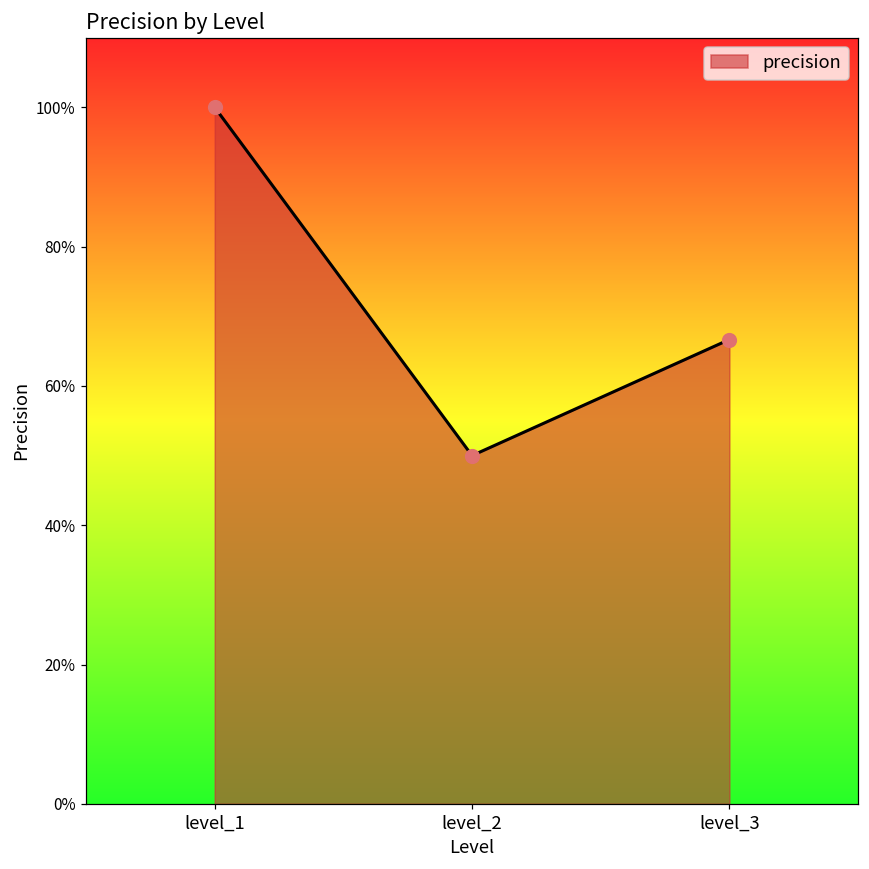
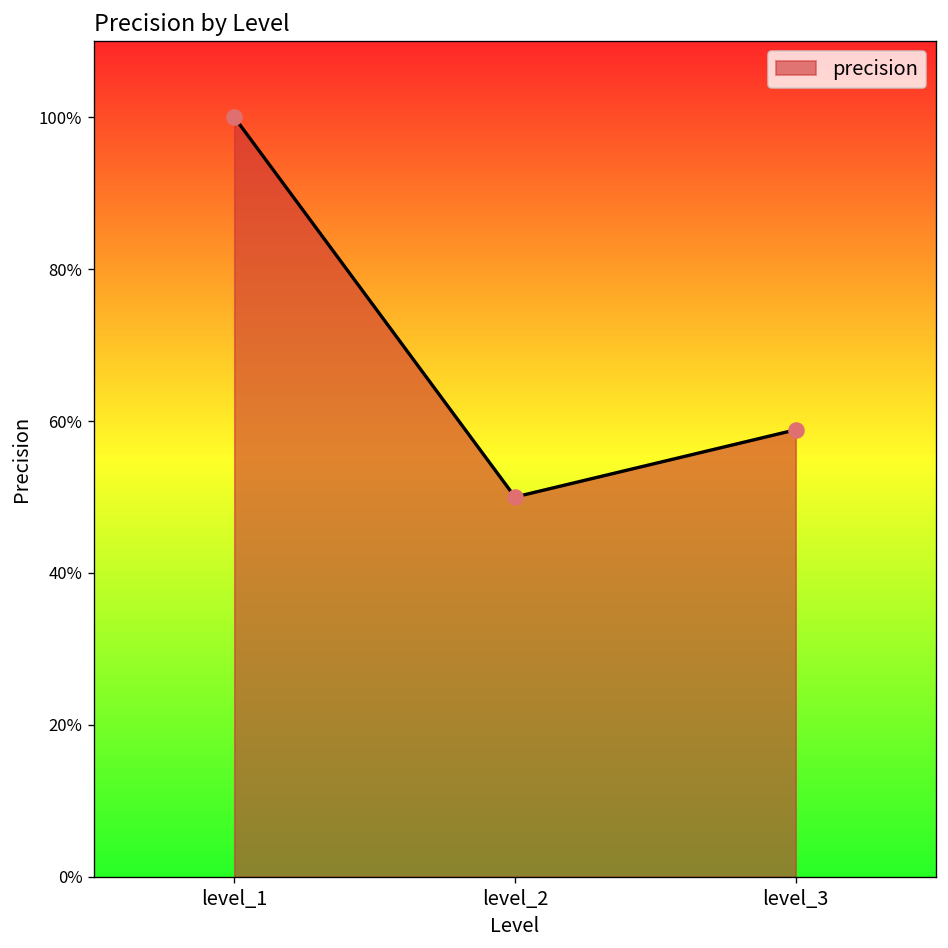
level_3: 67% -> 59%
